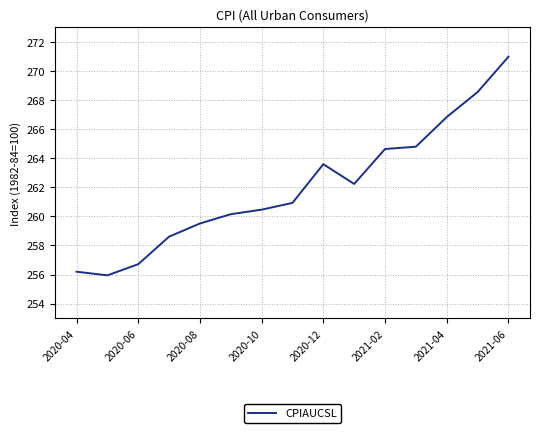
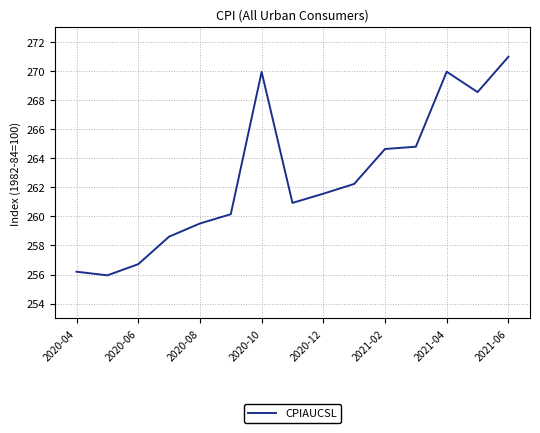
2020-10: 260.5 -> 269.9
2020-12: 263.6 -> 261.6
2021-04: 266.8 -> 270.0
